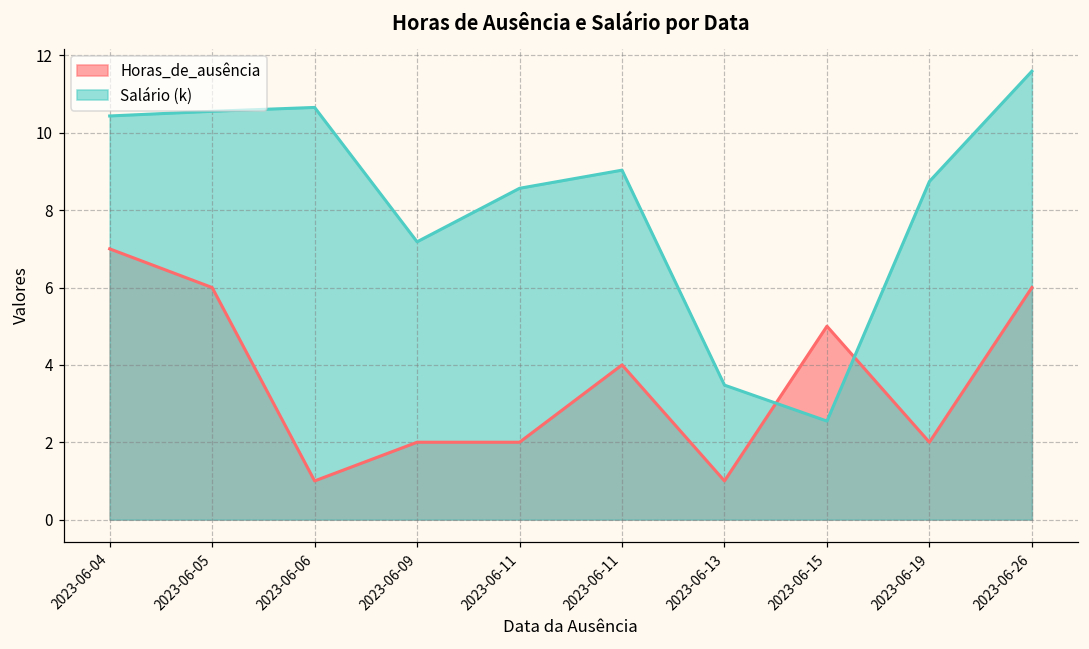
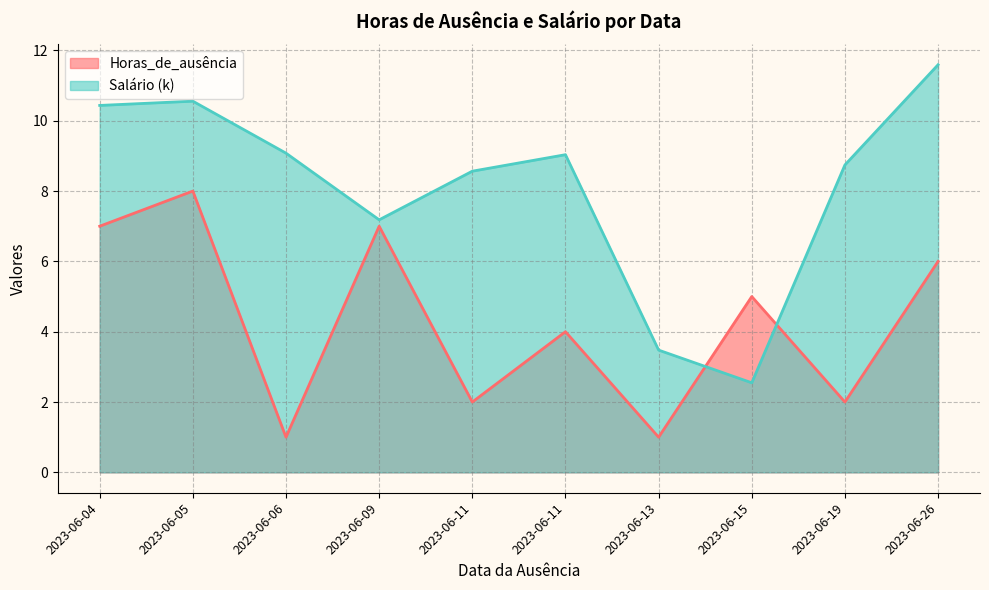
Horas_de_ausência, 2023-06-05: 6 -> 8
Salário (k), 2023-06-06: 10.7 -> 9.1
Horas_de_ausência, 2023-06-09: 2 -> 7
